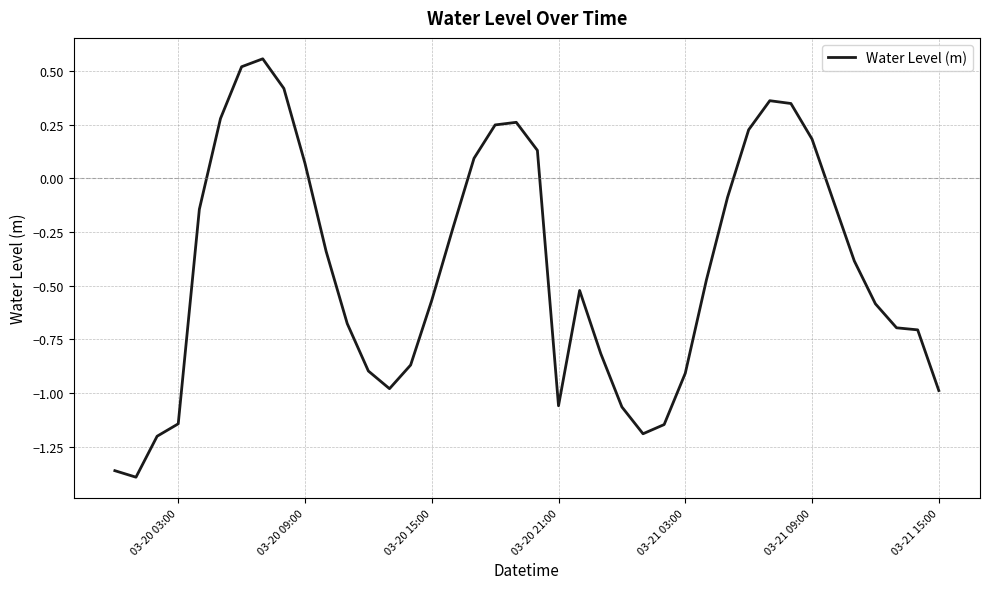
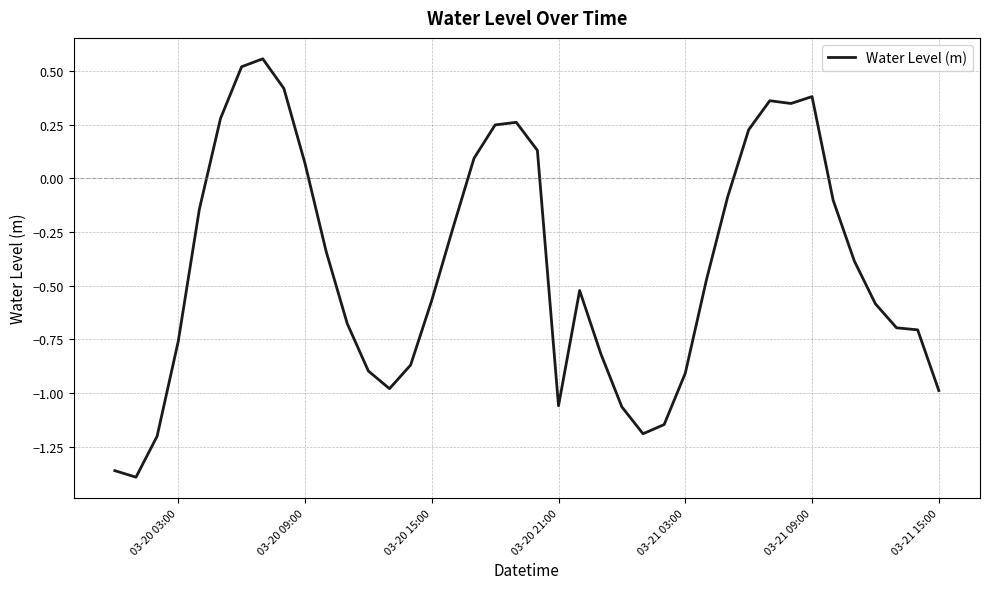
03-20 03:00: -1.14 -> -0.76
03-21 09:00: 0.18 -> 0.38
